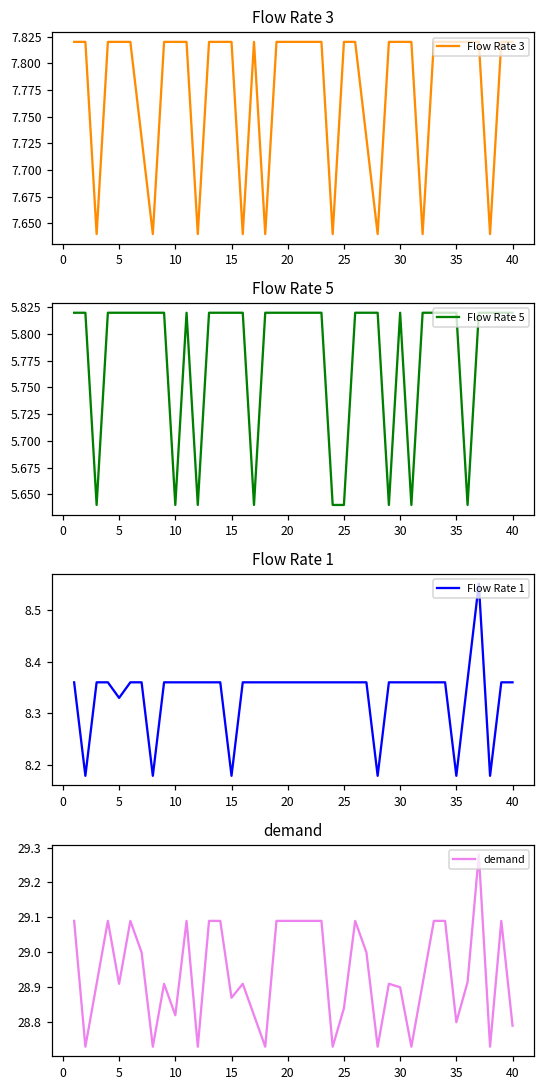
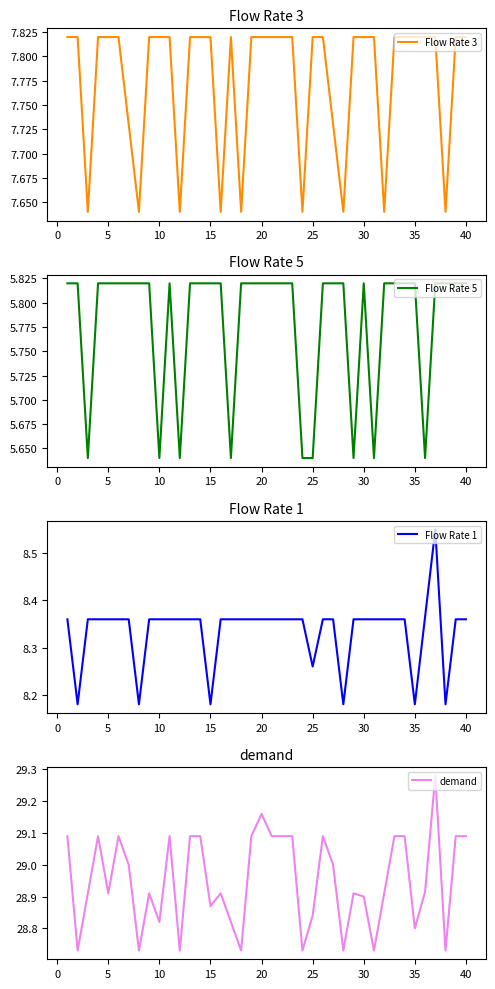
Flow Rate 1, 5: 8.33 -> 8.36
Flow Rate 1, 25: 8.36 -> 8.26
demand, 20: 29.09 -> 29.16
demand, 40: 28.79 -> 29.09
